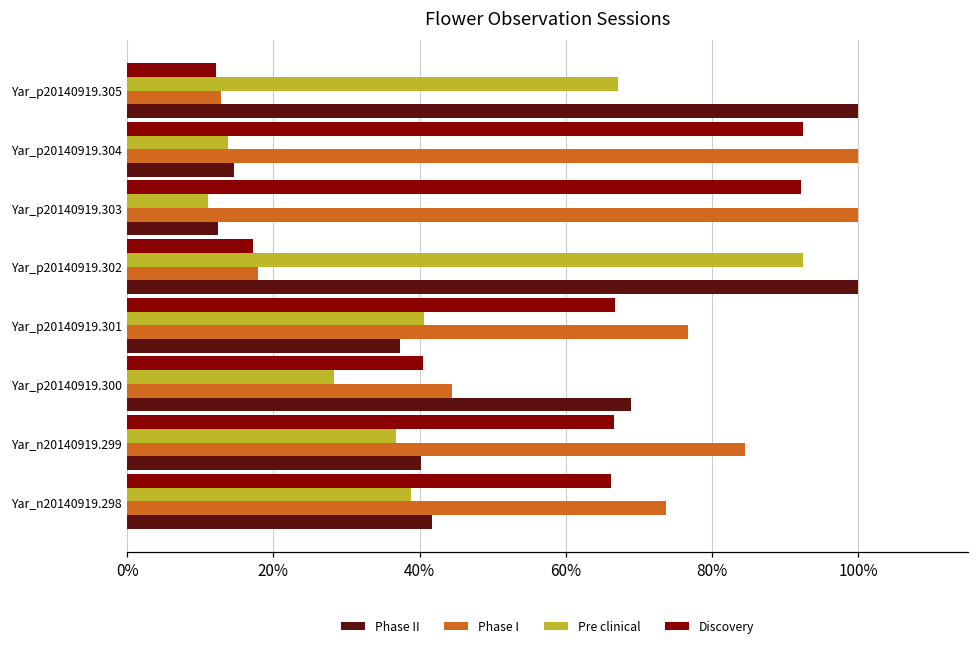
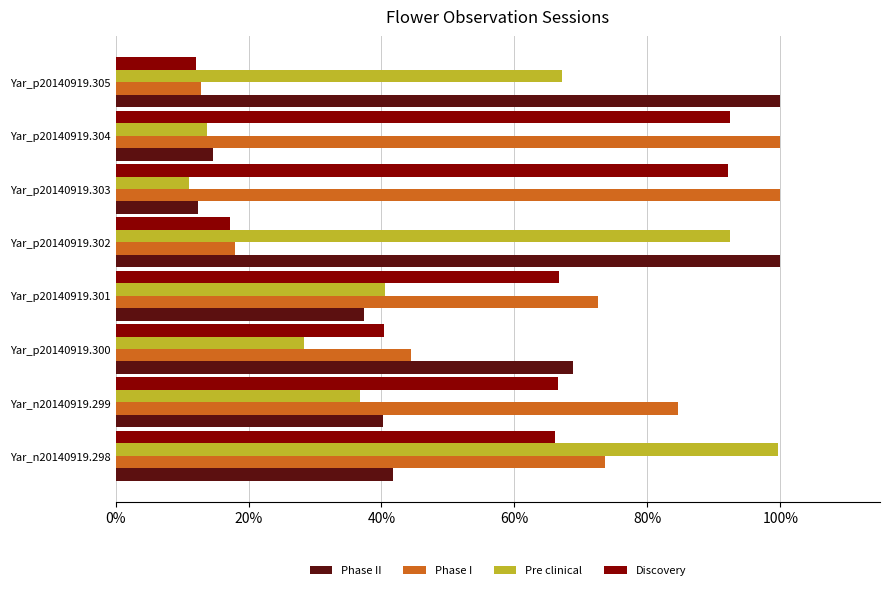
Phase I, Yar_p20140919.301: 77% -> 73%
Pre clinical, Yar_n20140919.298: 39% -> 100%
